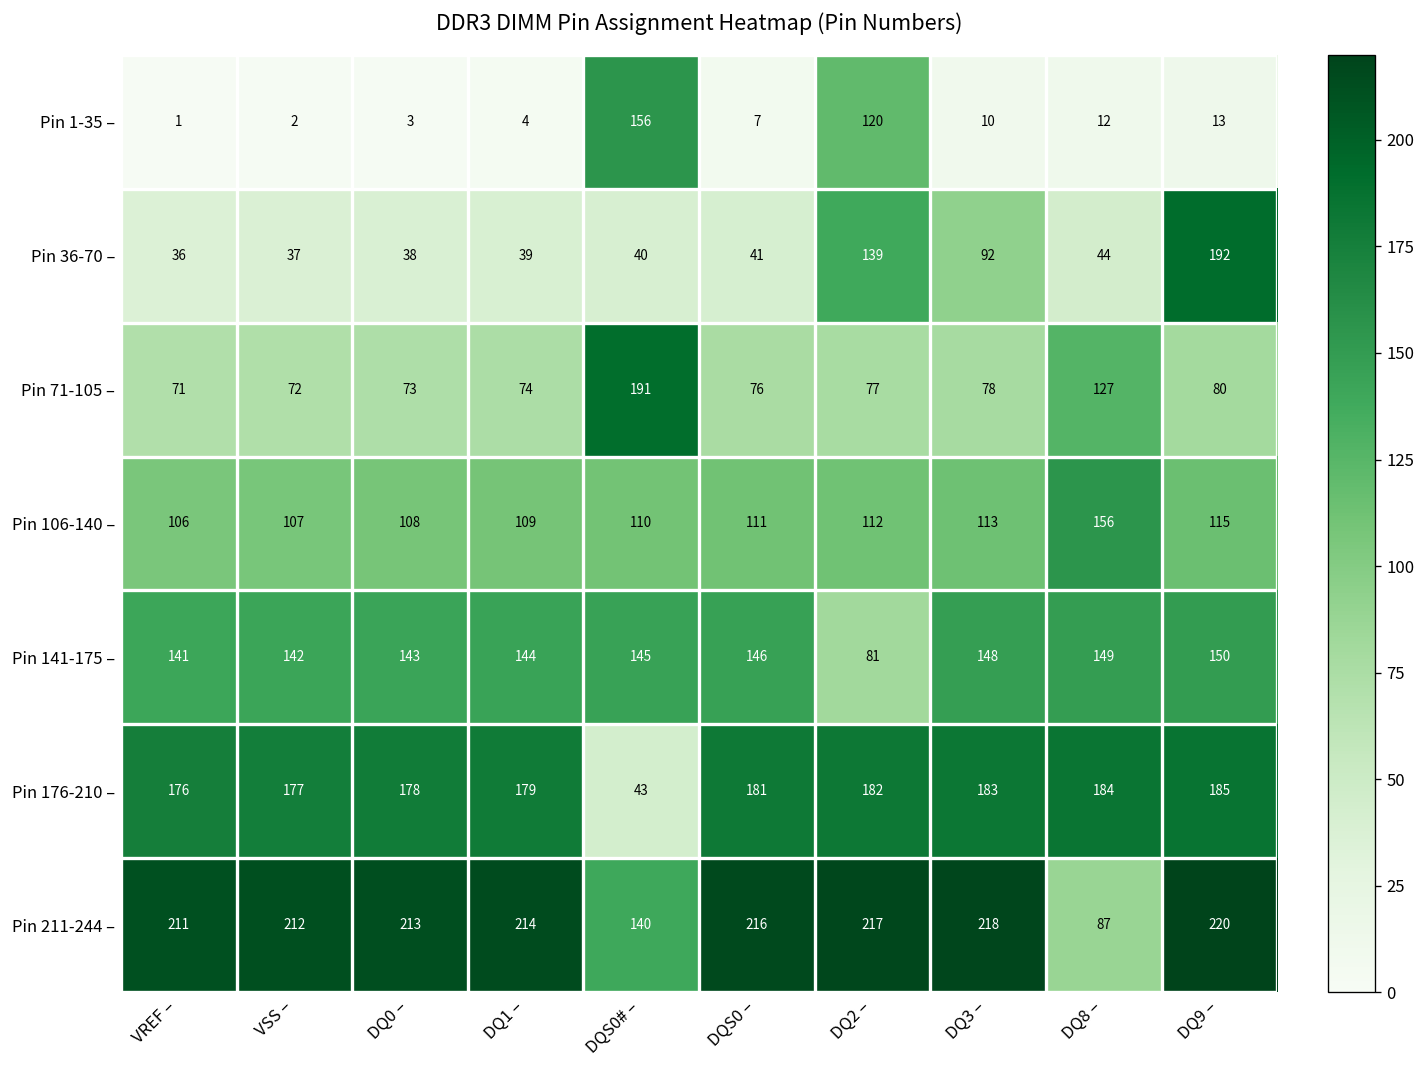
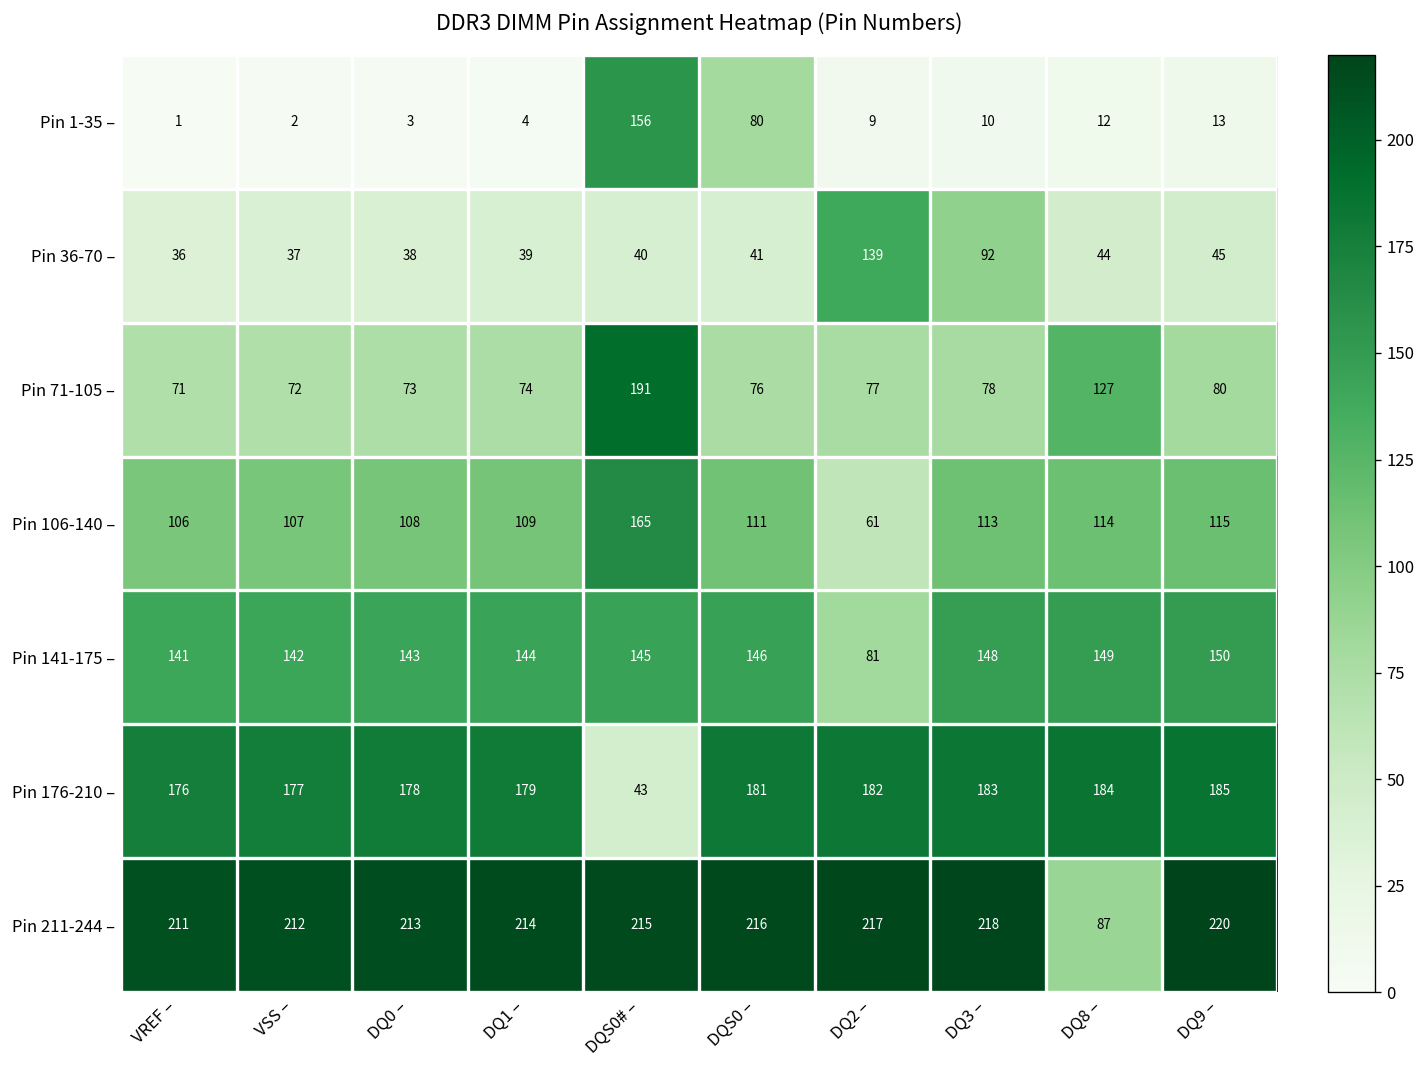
Pin 1-35 –, DQS0 –: 7 -> 80
Pin 1-35 –, DQ2 –: 120 -> 9
Pin 36-70 –, DQ9 –: 192 -> 45
Pin 106-140 –, DQS0# –: 110 -> 165
Pin 106-140 –, DQ2 –: 112 -> 61
Pin 106-140 –, DQ8 –: 156 -> 114
Pin 211-244 –, DQS0# –: 140 -> 215
